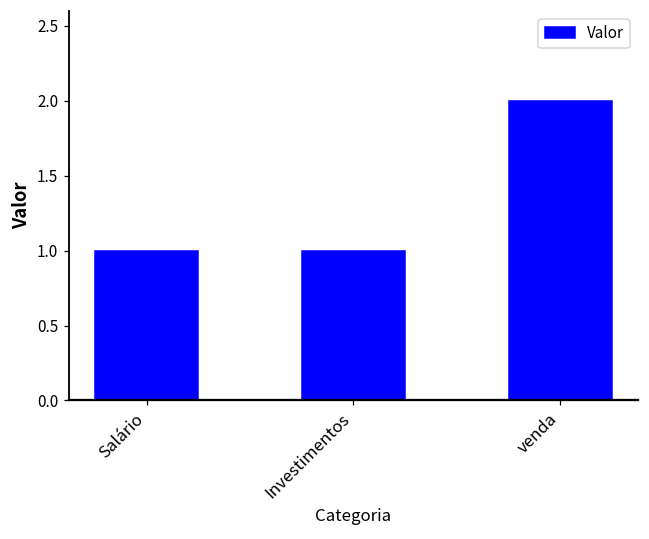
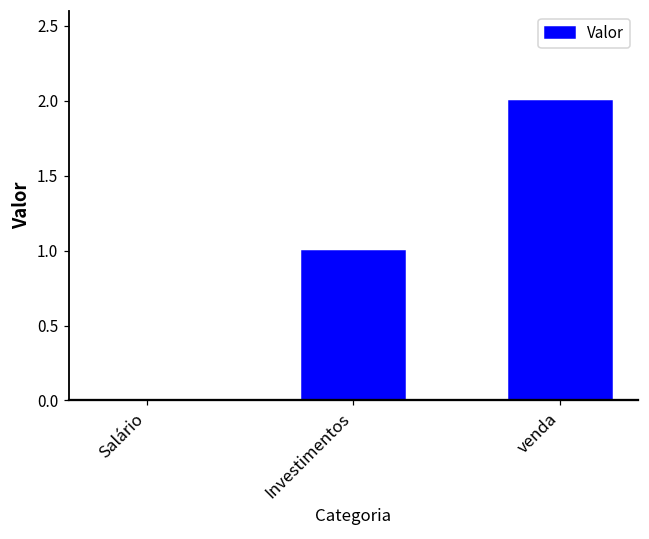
Salário: 1 -> 0
